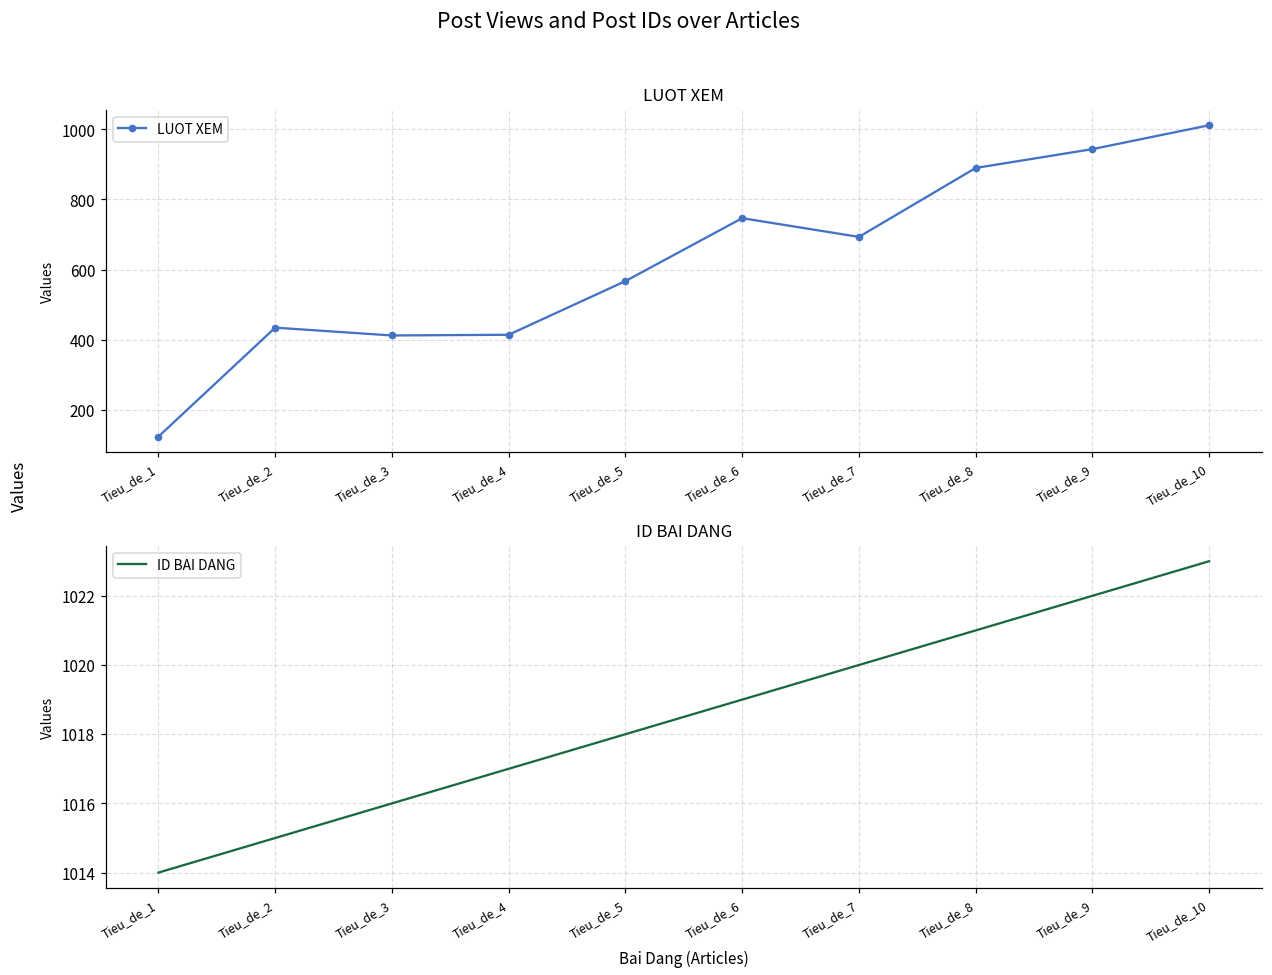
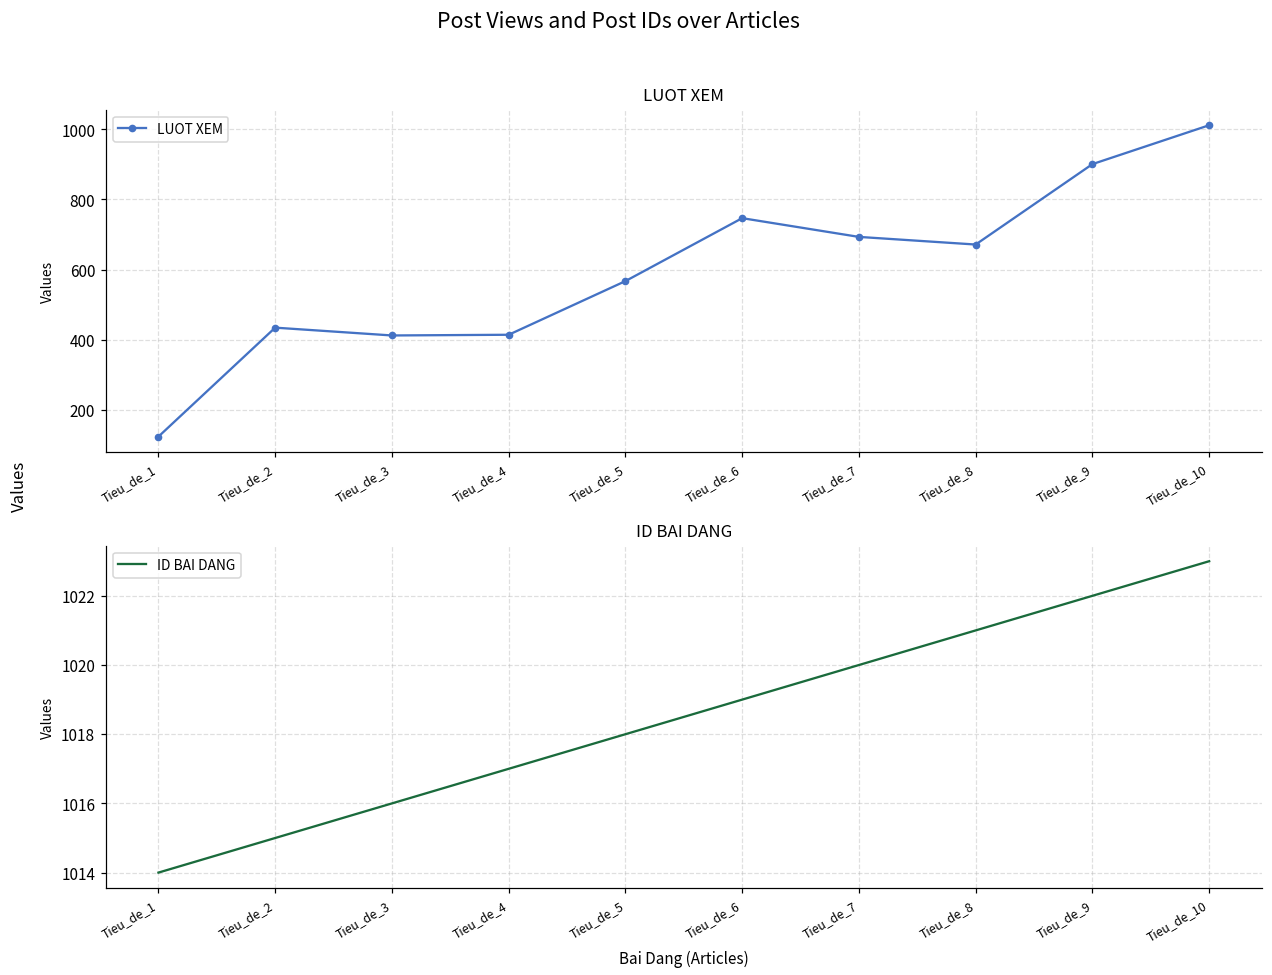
LUOT XEM, Tieu_de_8: 890 -> 670
LUOT XEM, Tieu_de_9: 940 -> 900
